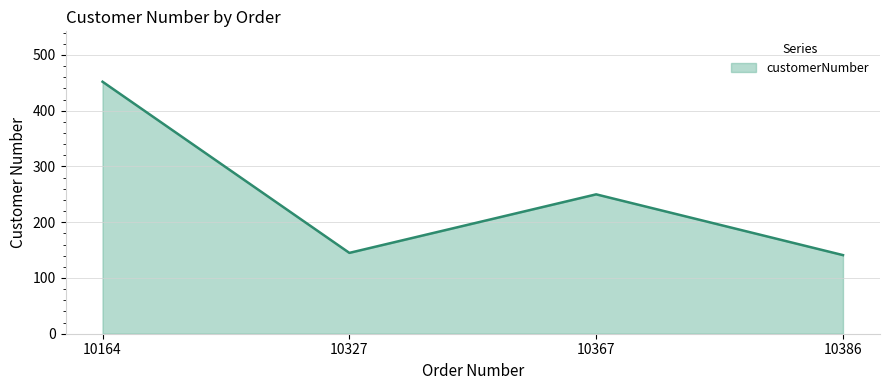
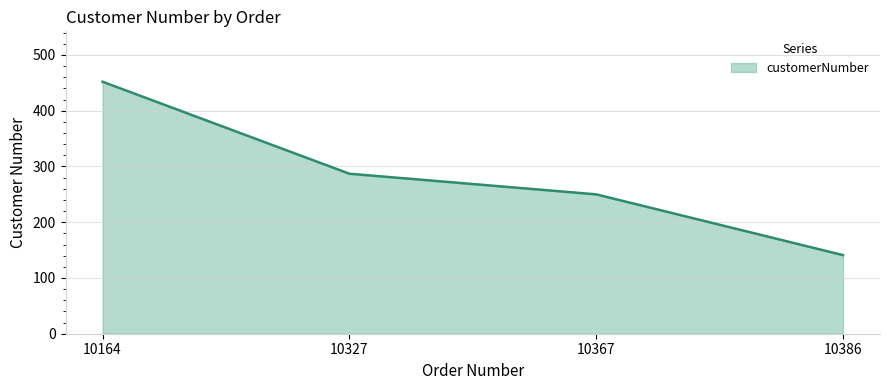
10327: 150 -> 290
